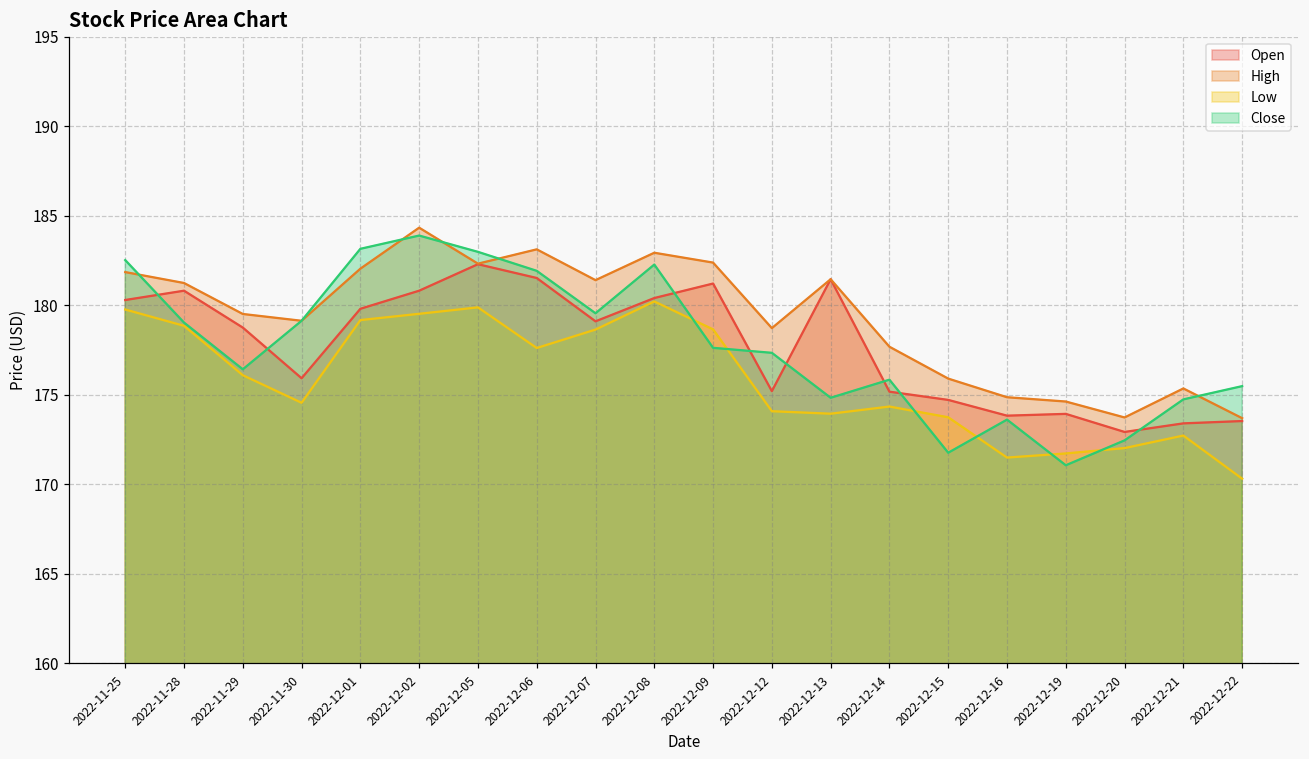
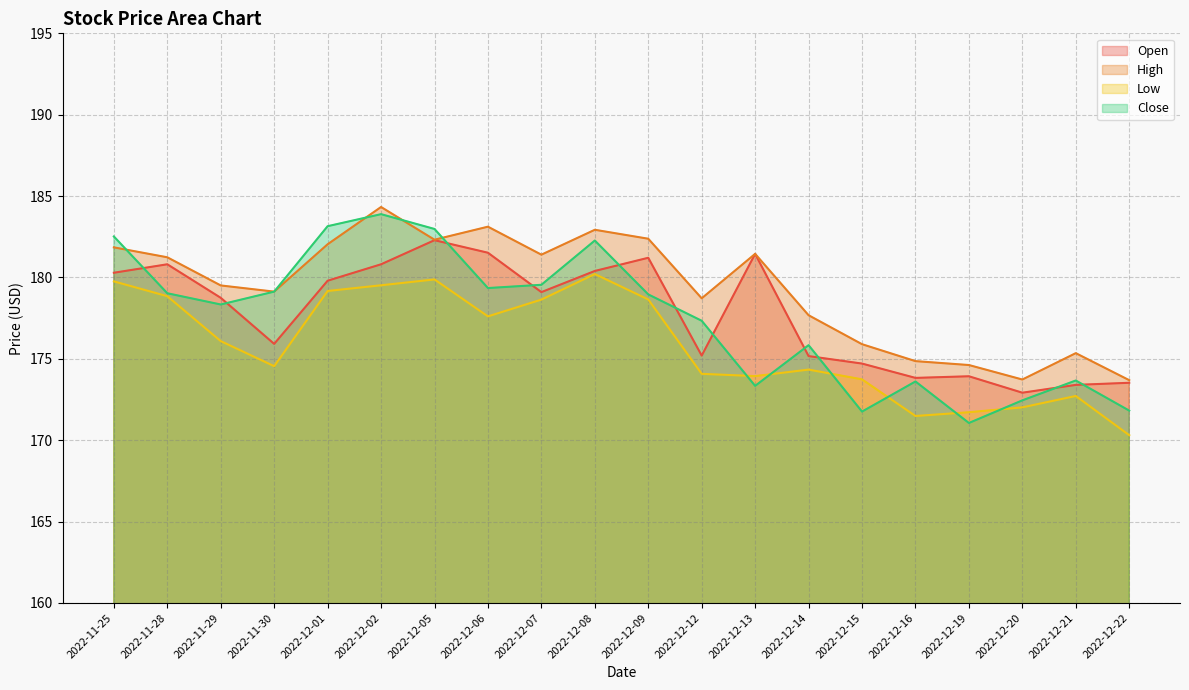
Close, 2022-11-29: 176.4 -> 178.3
Close, 2022-12-06: 181.9 -> 179.4
Close, 2022-12-09: 177.6 -> 179.0
Close, 2022-12-13: 174.8 -> 173.3
Close, 2022-12-21: 174.7 -> 173.7
Close, 2022-12-22: 175.5 -> 171.8
